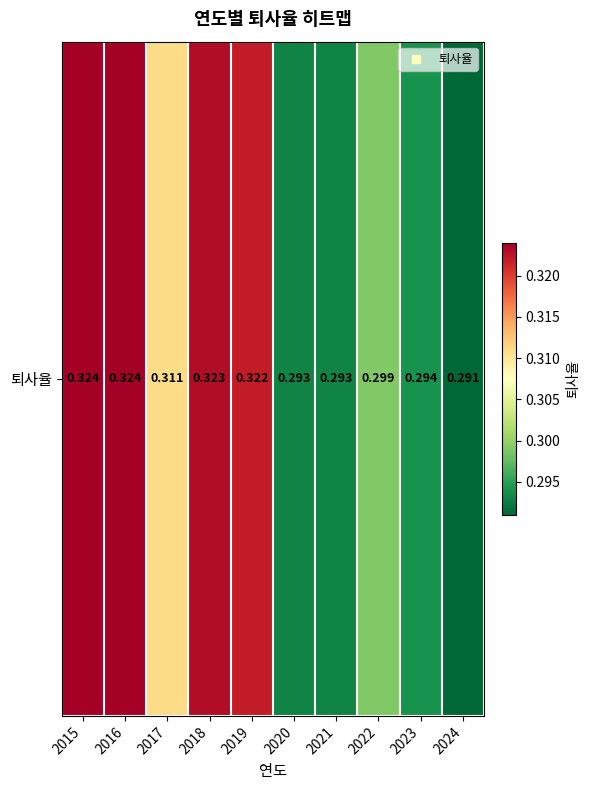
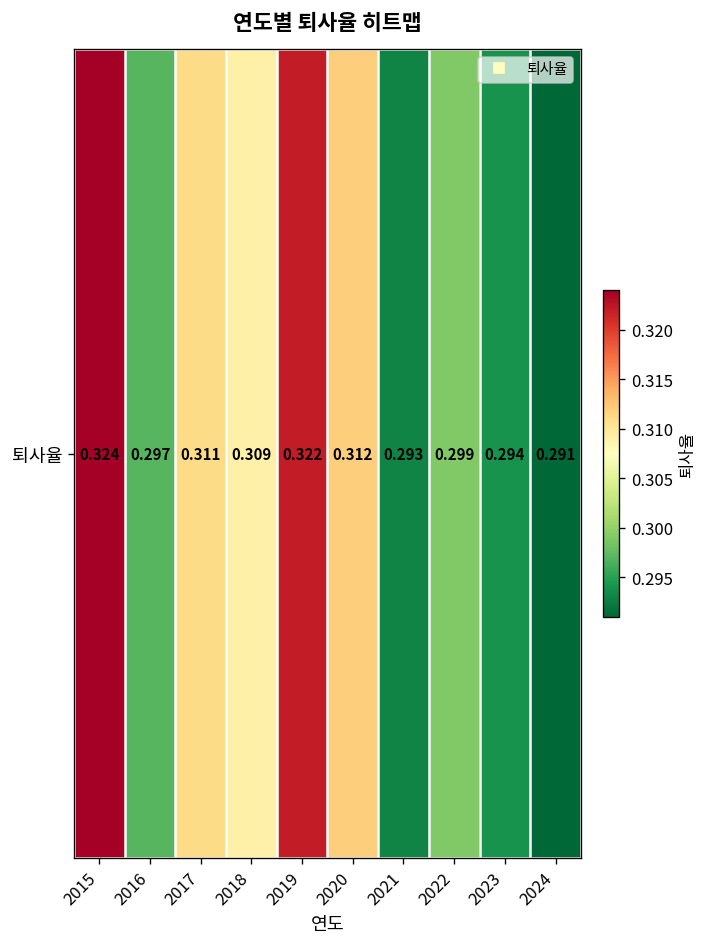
퇴사율, 2016: 0.324 -> 0.297
퇴사율, 2018: 0.323 -> 0.309
퇴사율, 2020: 0.293 -> 0.312
